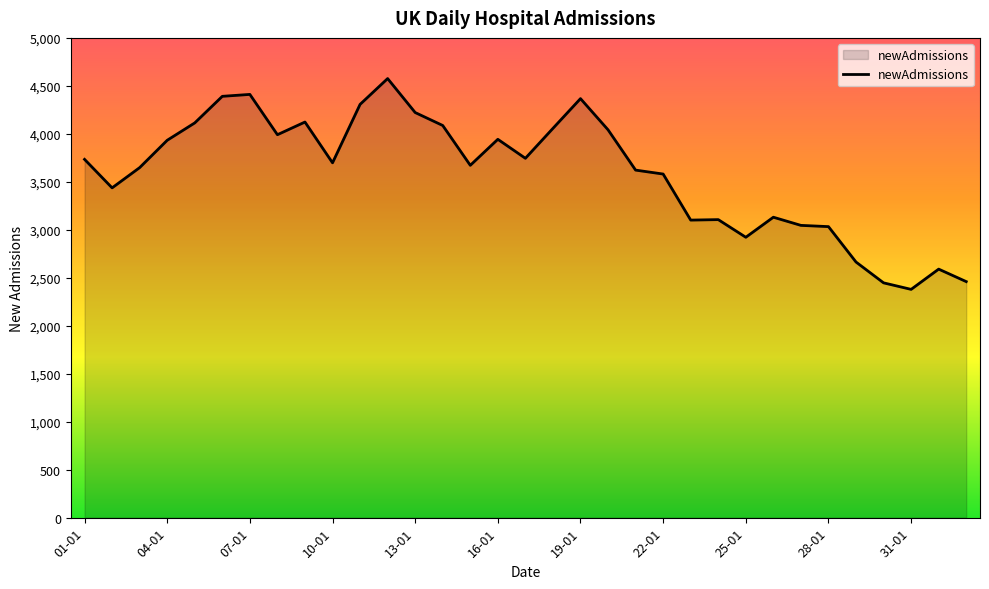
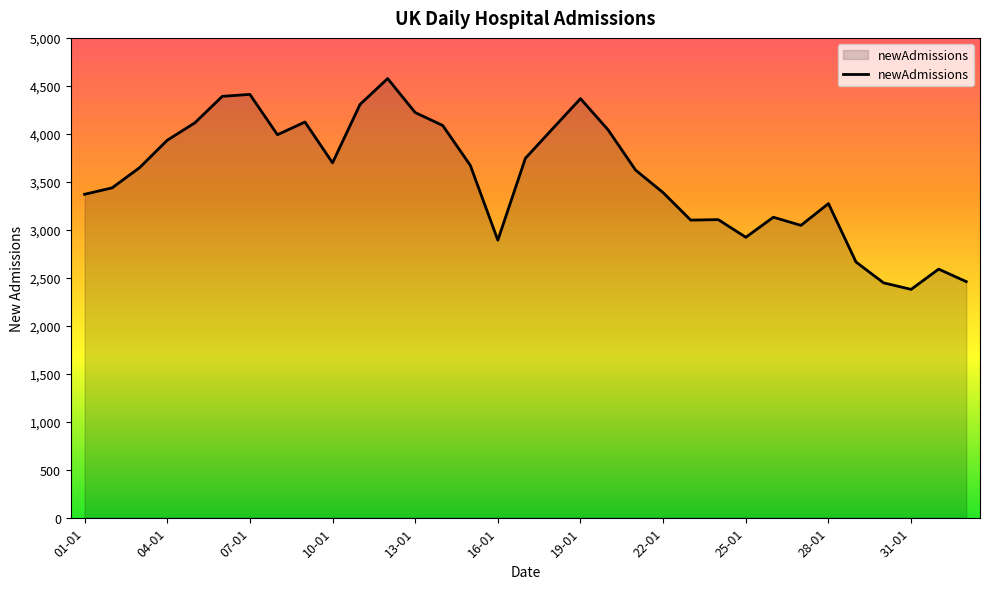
01-01: 3,700 -> 3,400
16-01: 3,900 -> 2,900
22-01: 3,600 -> 3,400
28-01: 3,000 -> 3,300
